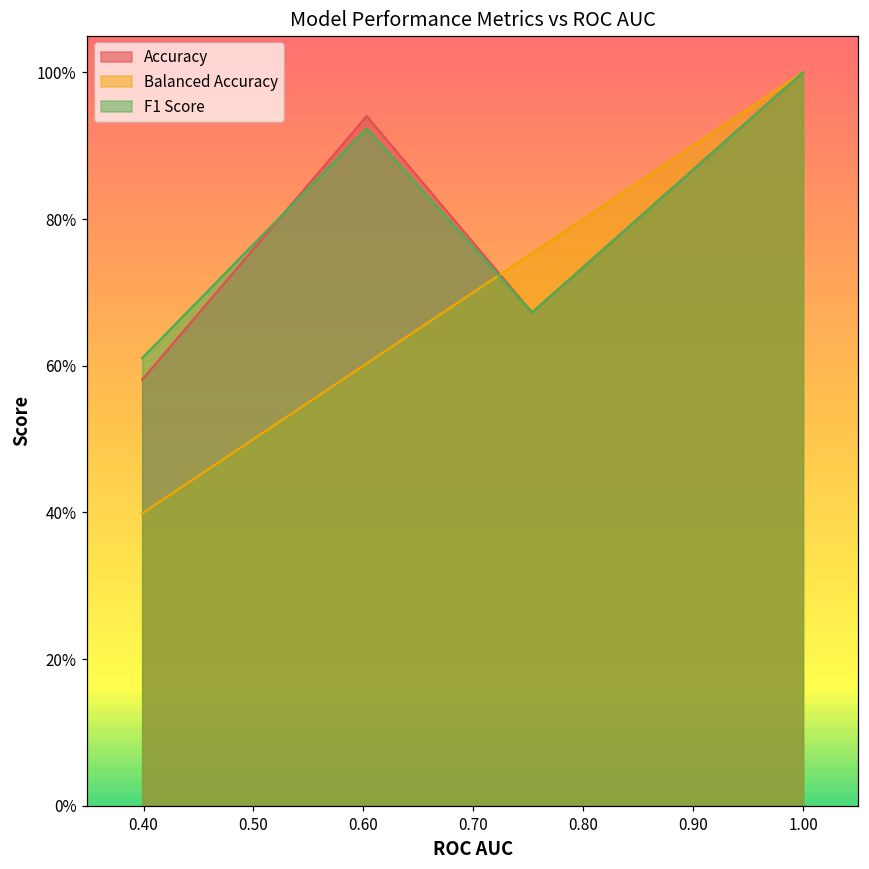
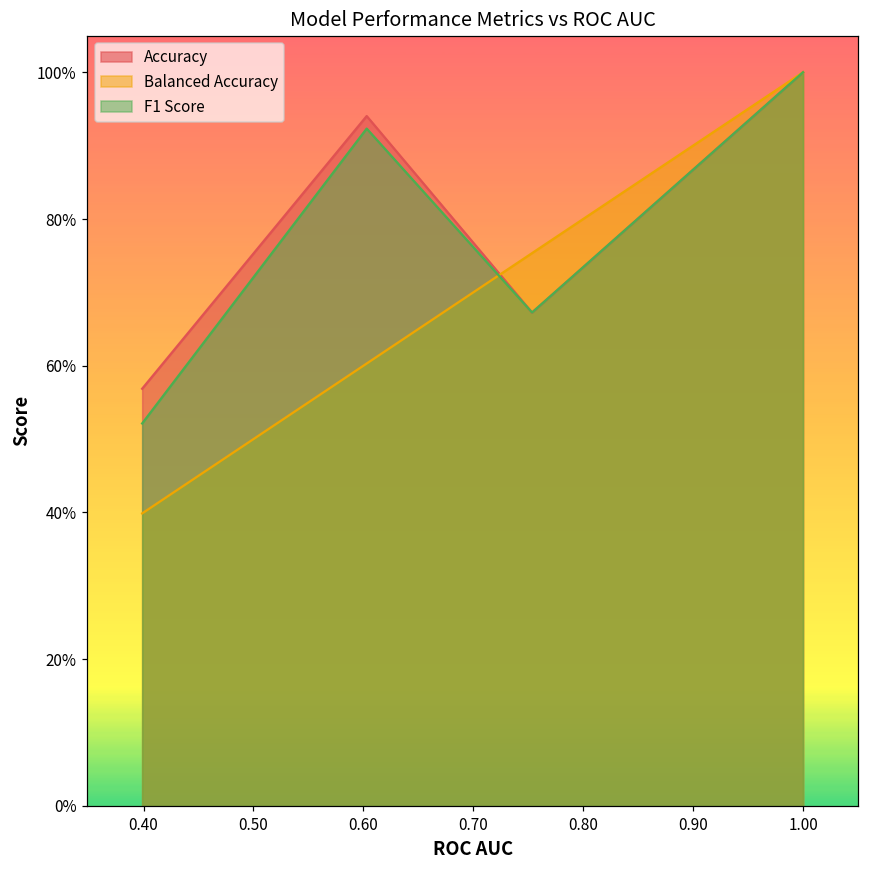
Accuracy, 0.40: 58% -> 57%
F1 Score, 0.40: 61% -> 52%
